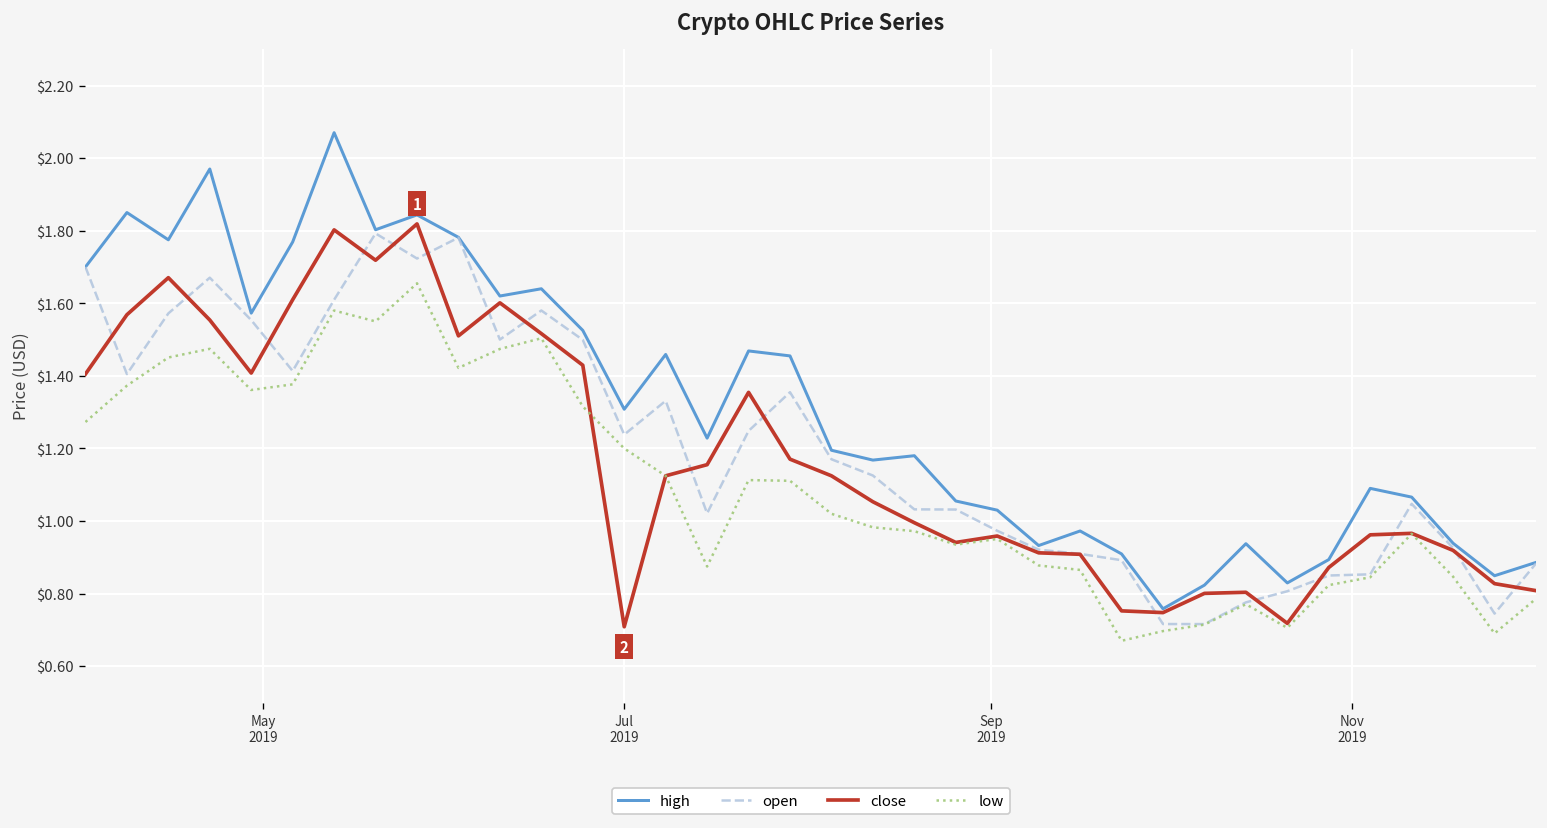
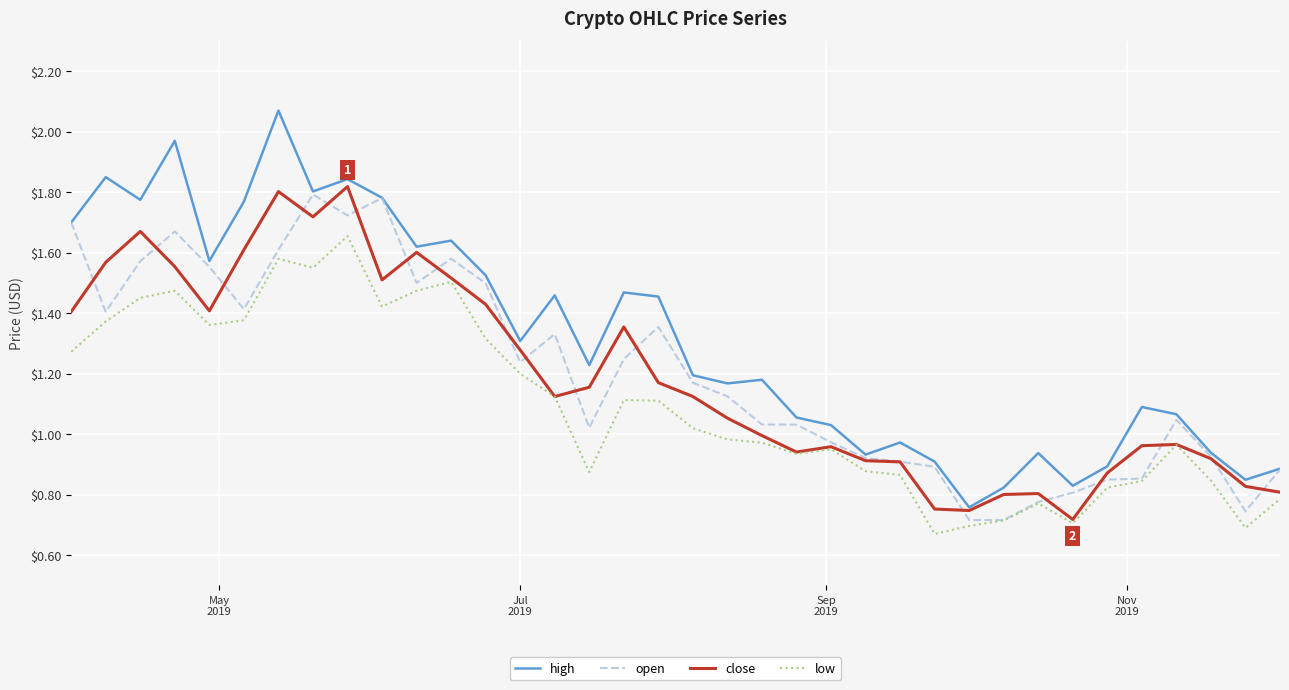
close, Jul 2019: $0.71 -> $1.28
